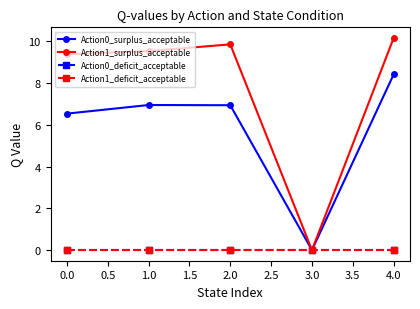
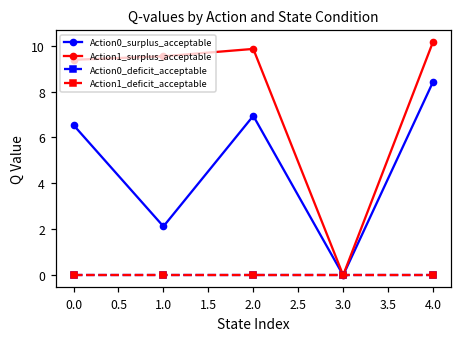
Action0_surplus_acceptable, 1.0: 7.0 -> 2.1
